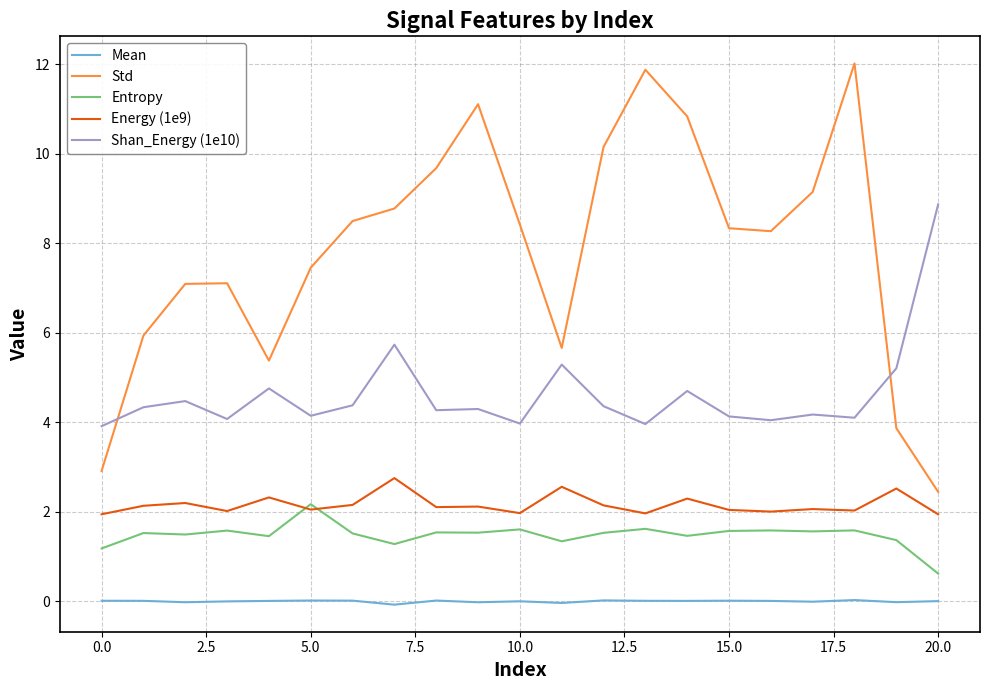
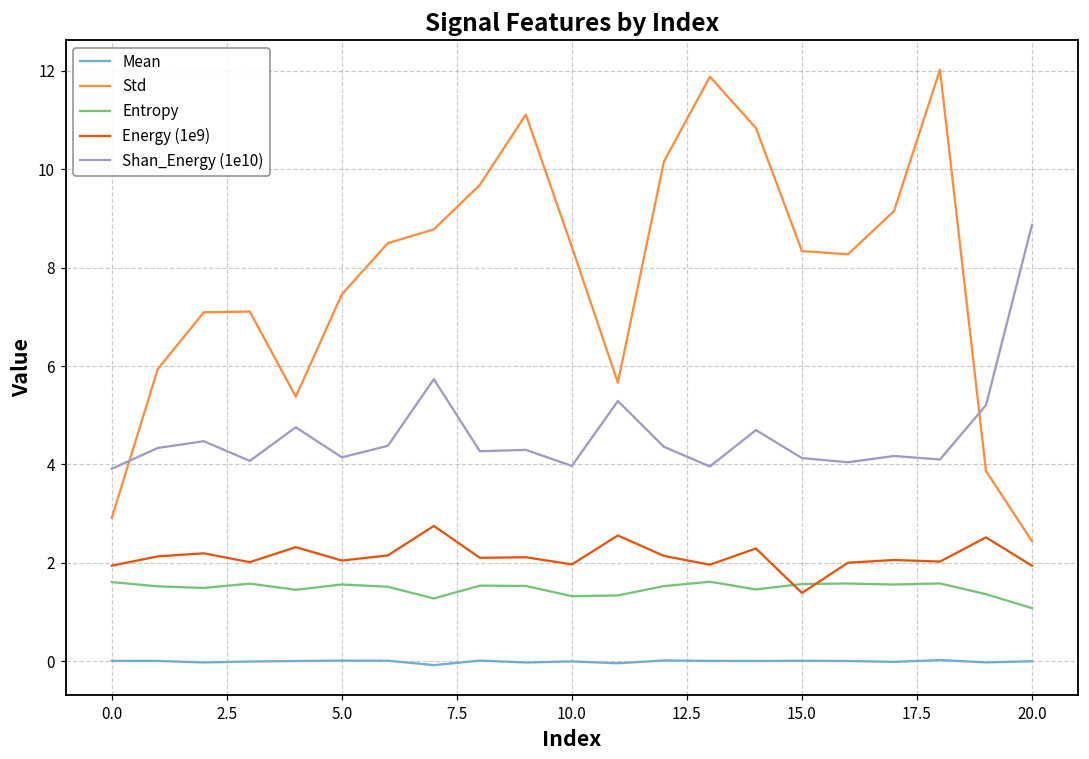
Entropy, 0.0: 1.2 -> 1.6
Entropy, 5.0: 2.2 -> 1.6
Entropy, 10.0: 1.6 -> 1.3
Energy (1e9), 15.0: 2.0 -> 1.4
Entropy, 20.0: 0.6 -> 1.1
